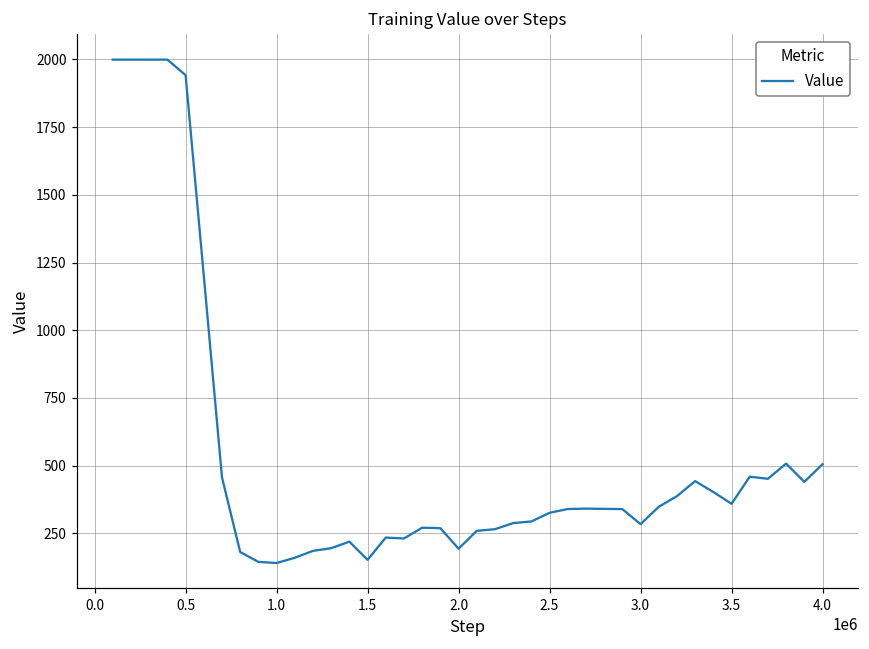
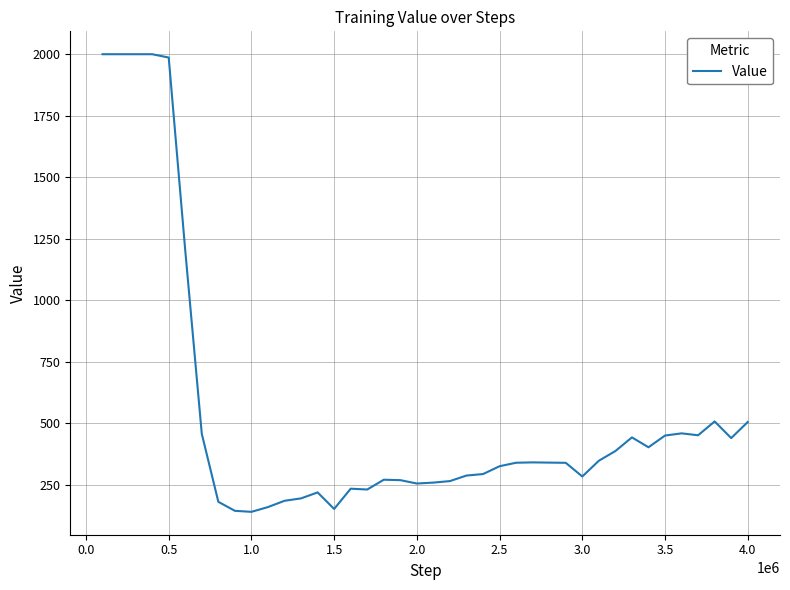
0.5: 1940 -> 1990
2.0: 190 -> 260
3.5: 360 -> 450
